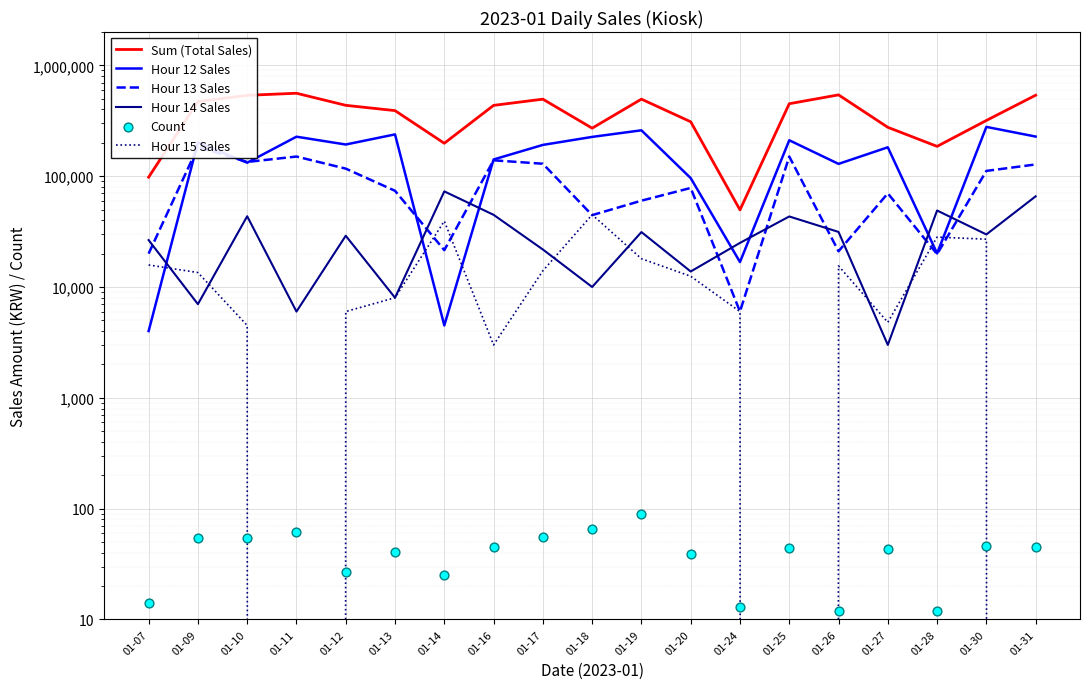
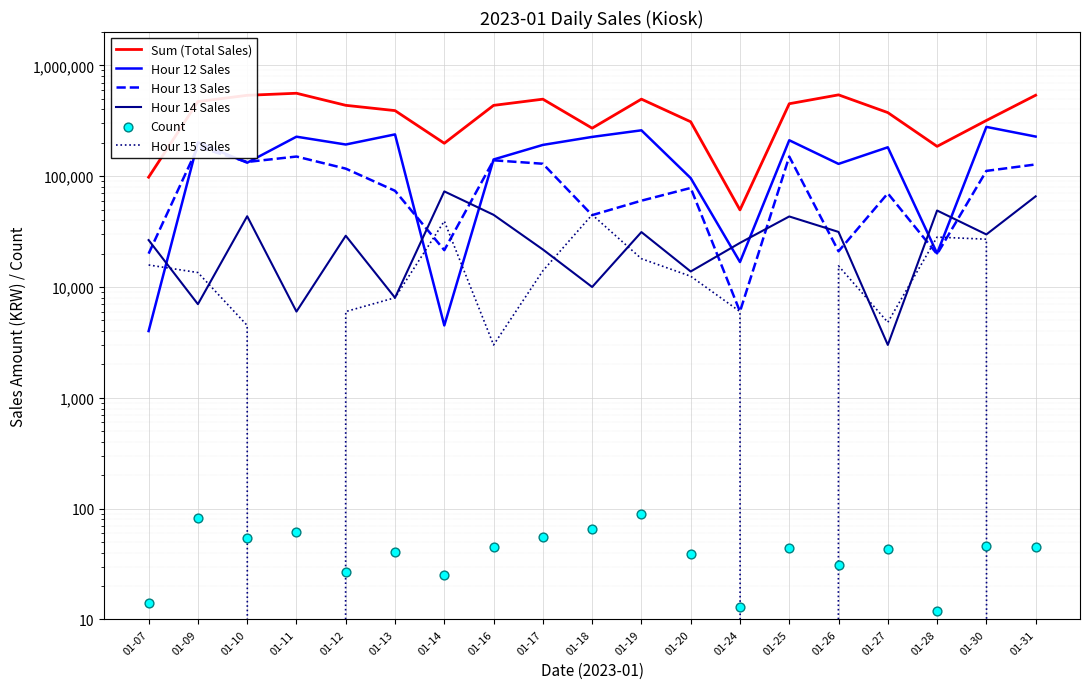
Count, 01-09: 50 -> 80
Count, 01-26: 12 -> 31
Sum (Total Sales), 01-27: 280,000 -> 370,000
